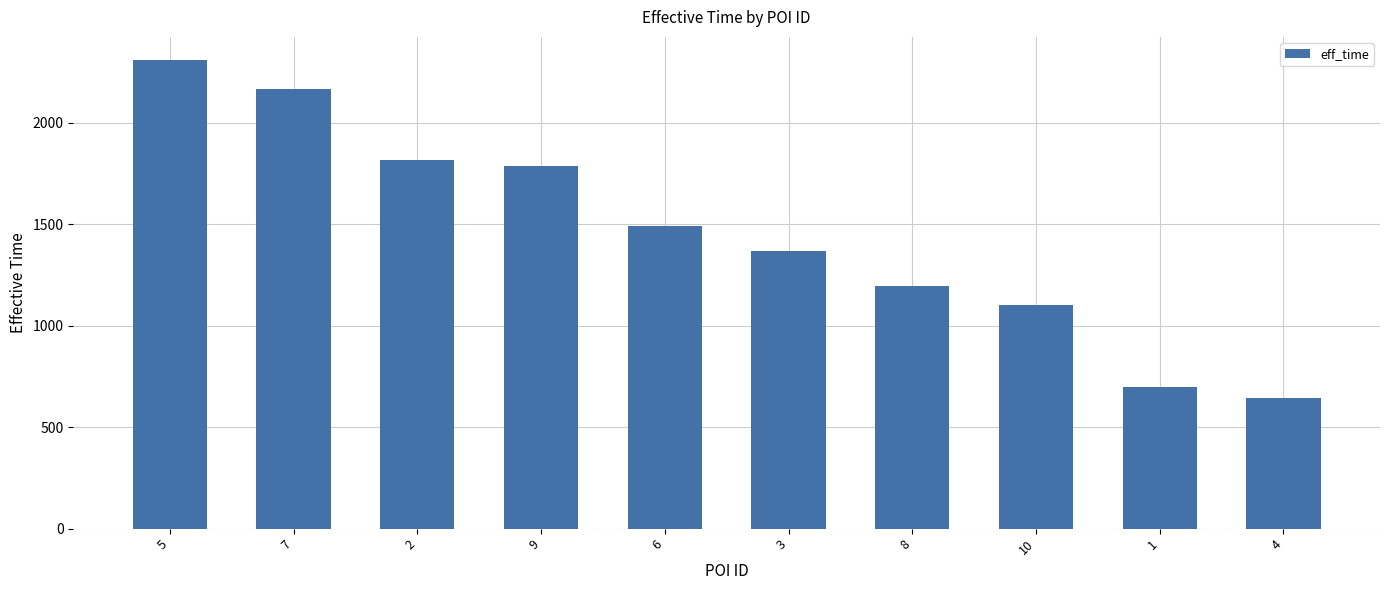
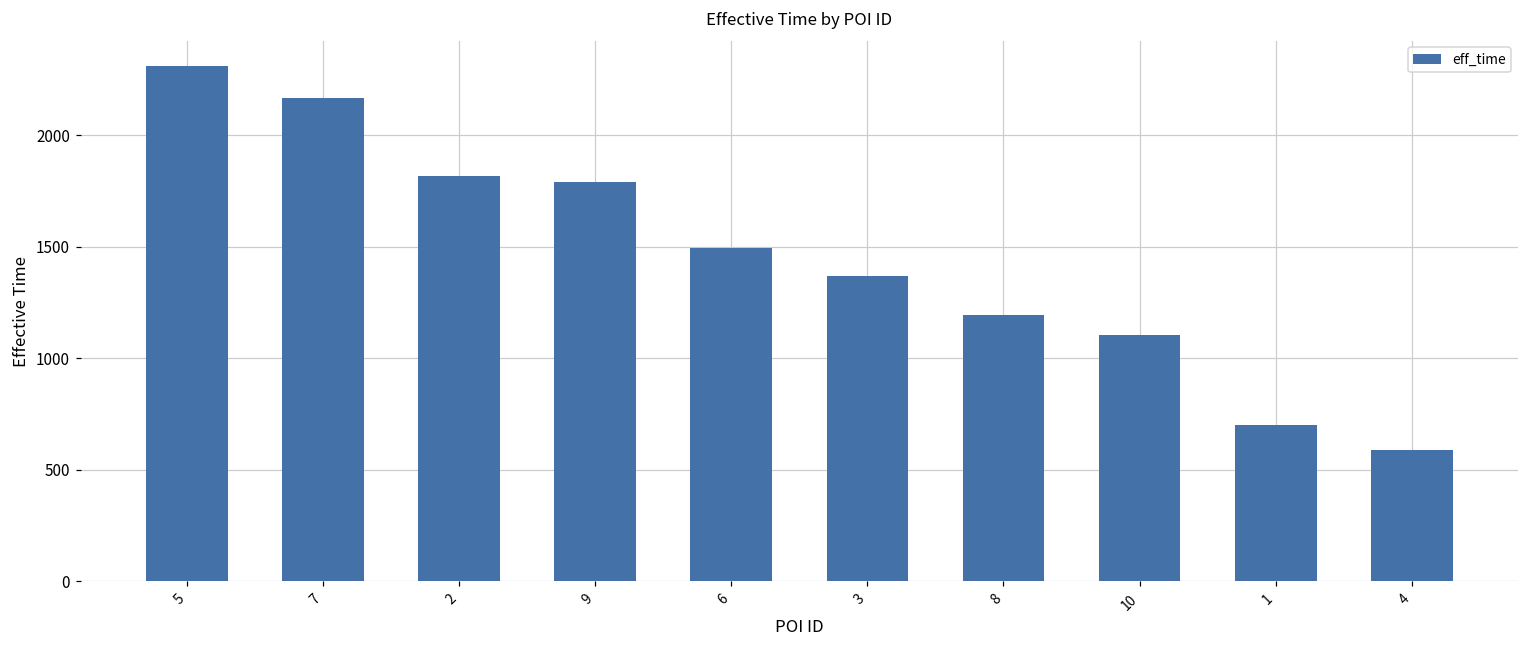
4: 650 -> 590
